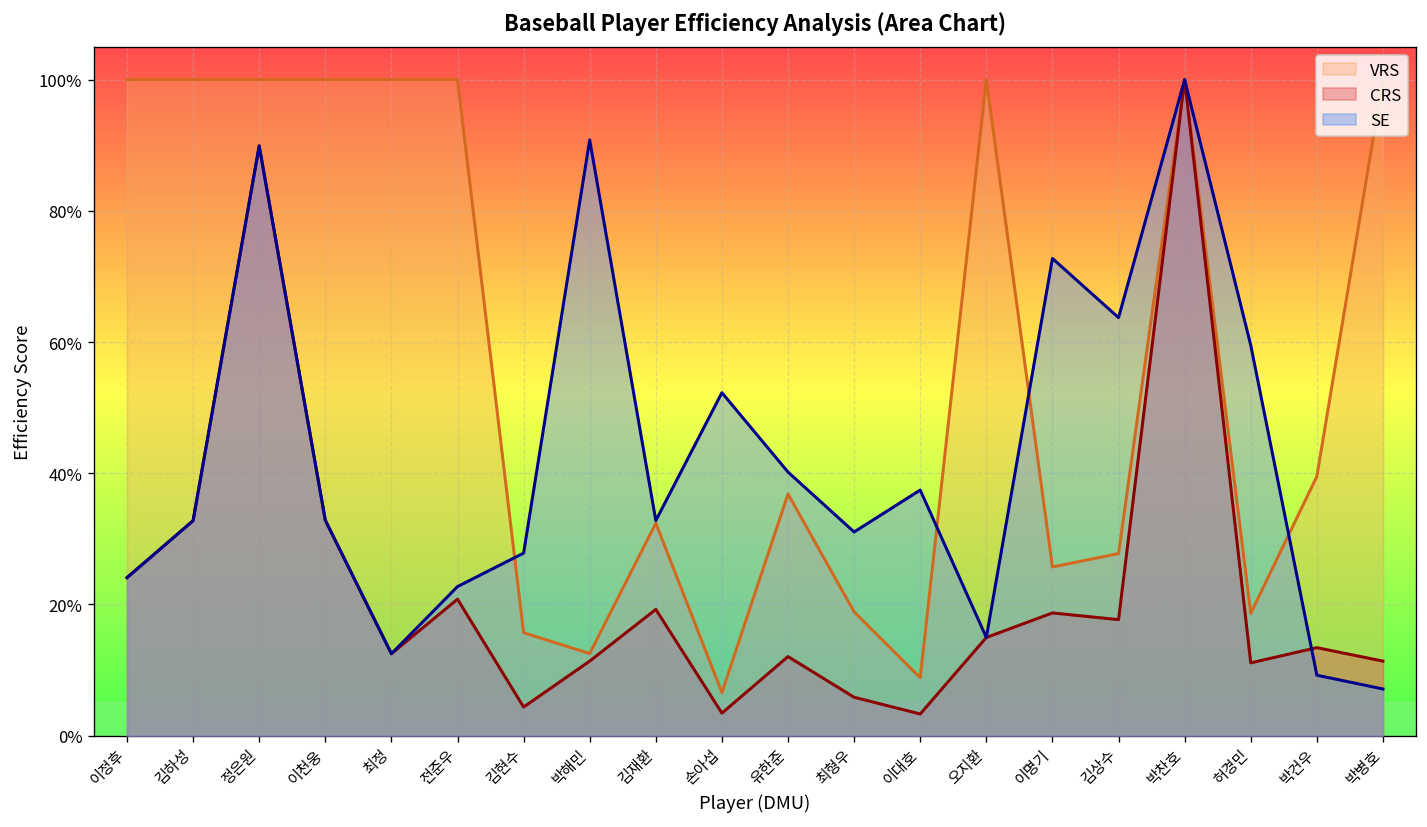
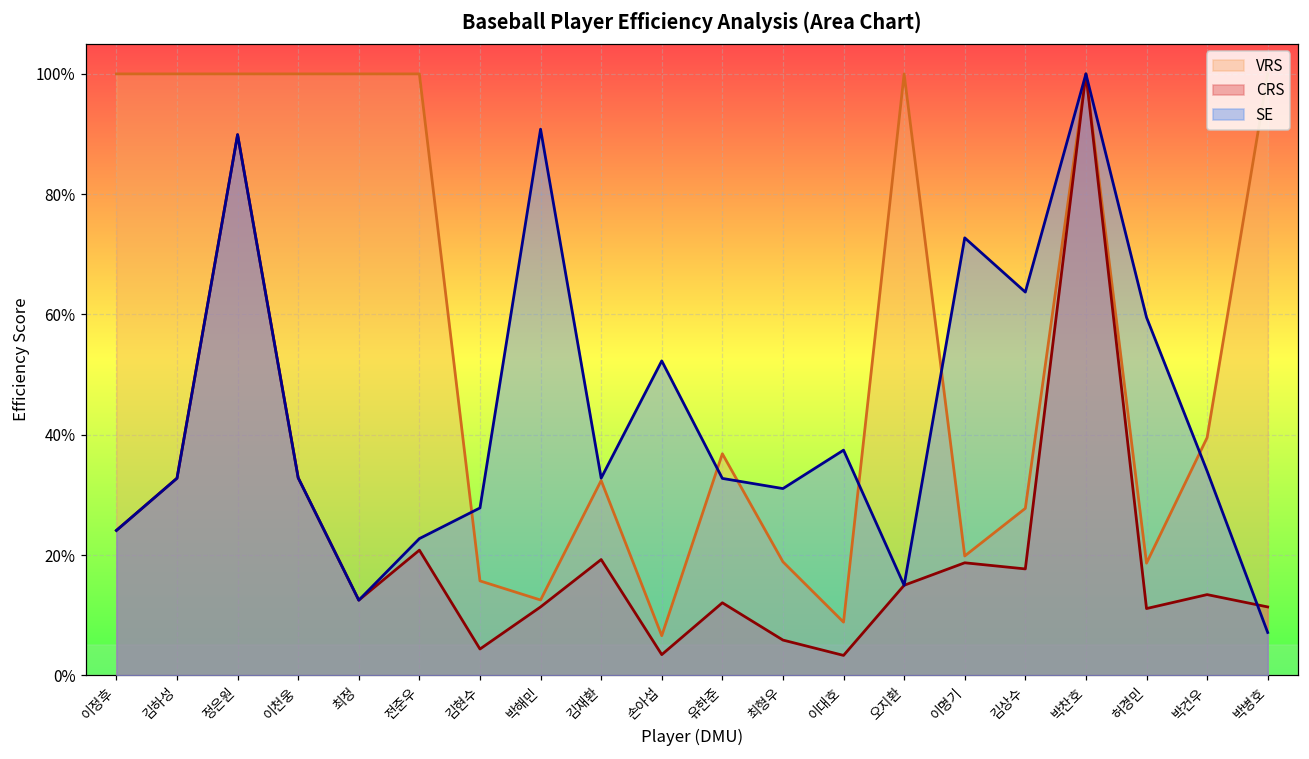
SE, 유한준: 40% -> 33%
VRS, 이명기: 26% -> 20%
SE, 박건우: 9% -> 34%
